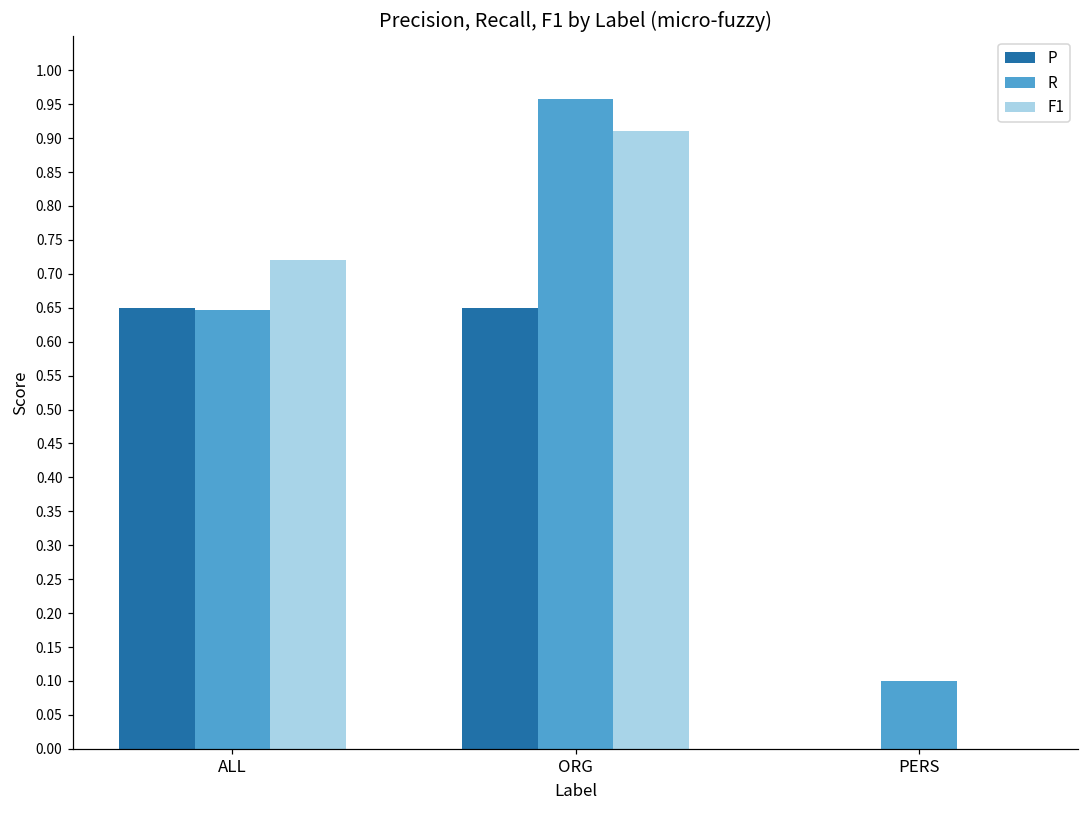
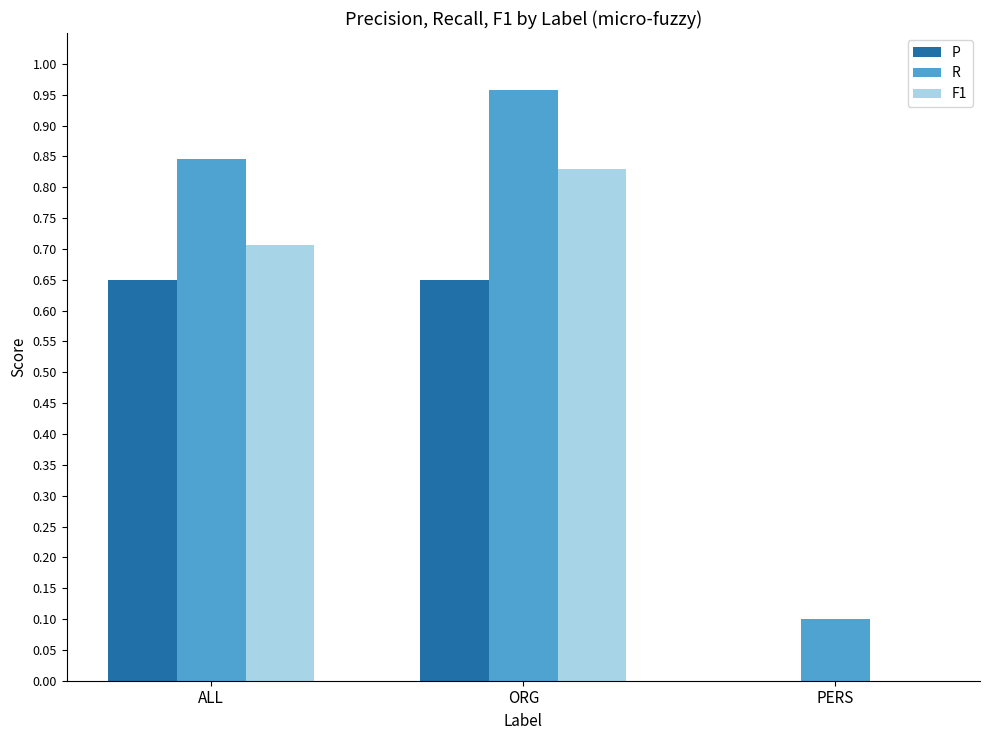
R, ALL: 0.65 -> 0.85
F1, ALL: 0.72 -> 0.71
F1, ORG: 0.91 -> 0.83
